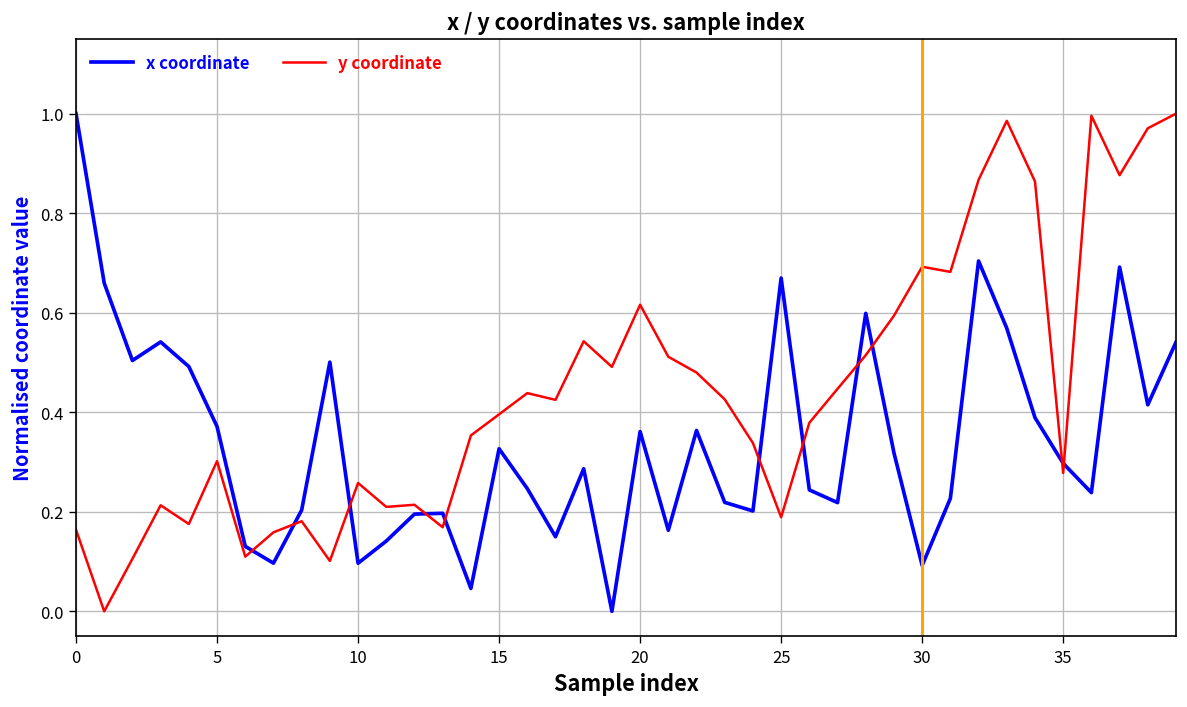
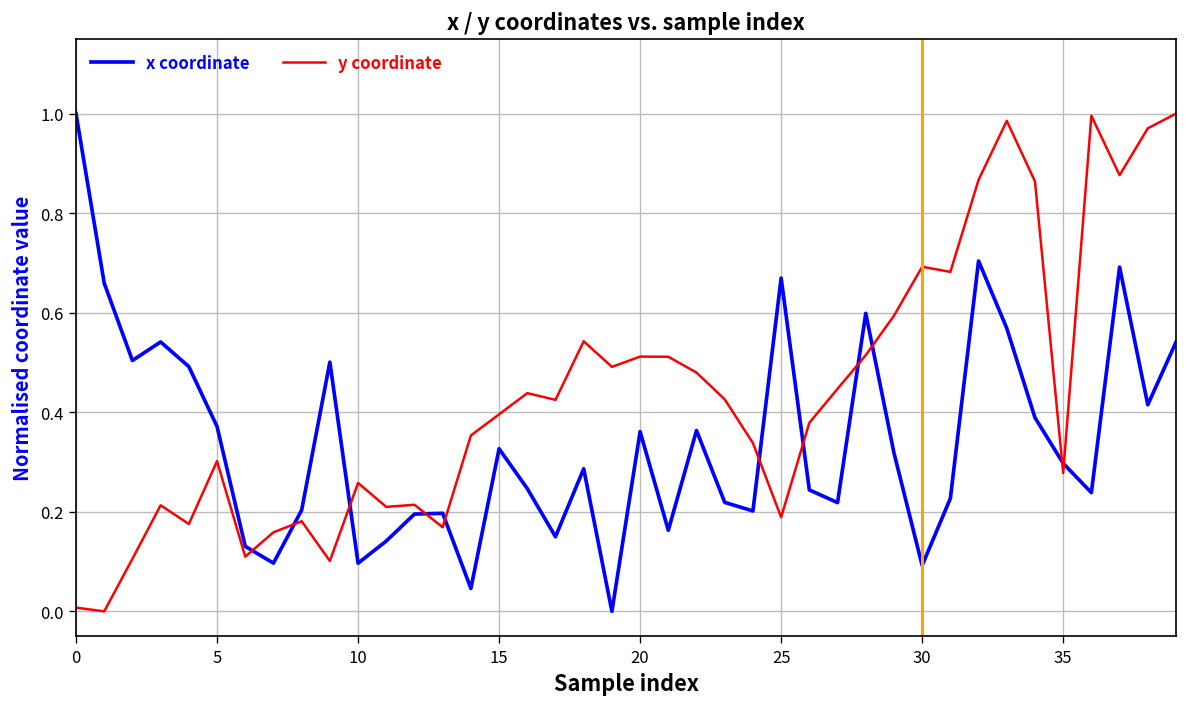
y coordinate, 0: 0.16 -> 0.01
y coordinate, 20: 0.62 -> 0.51
